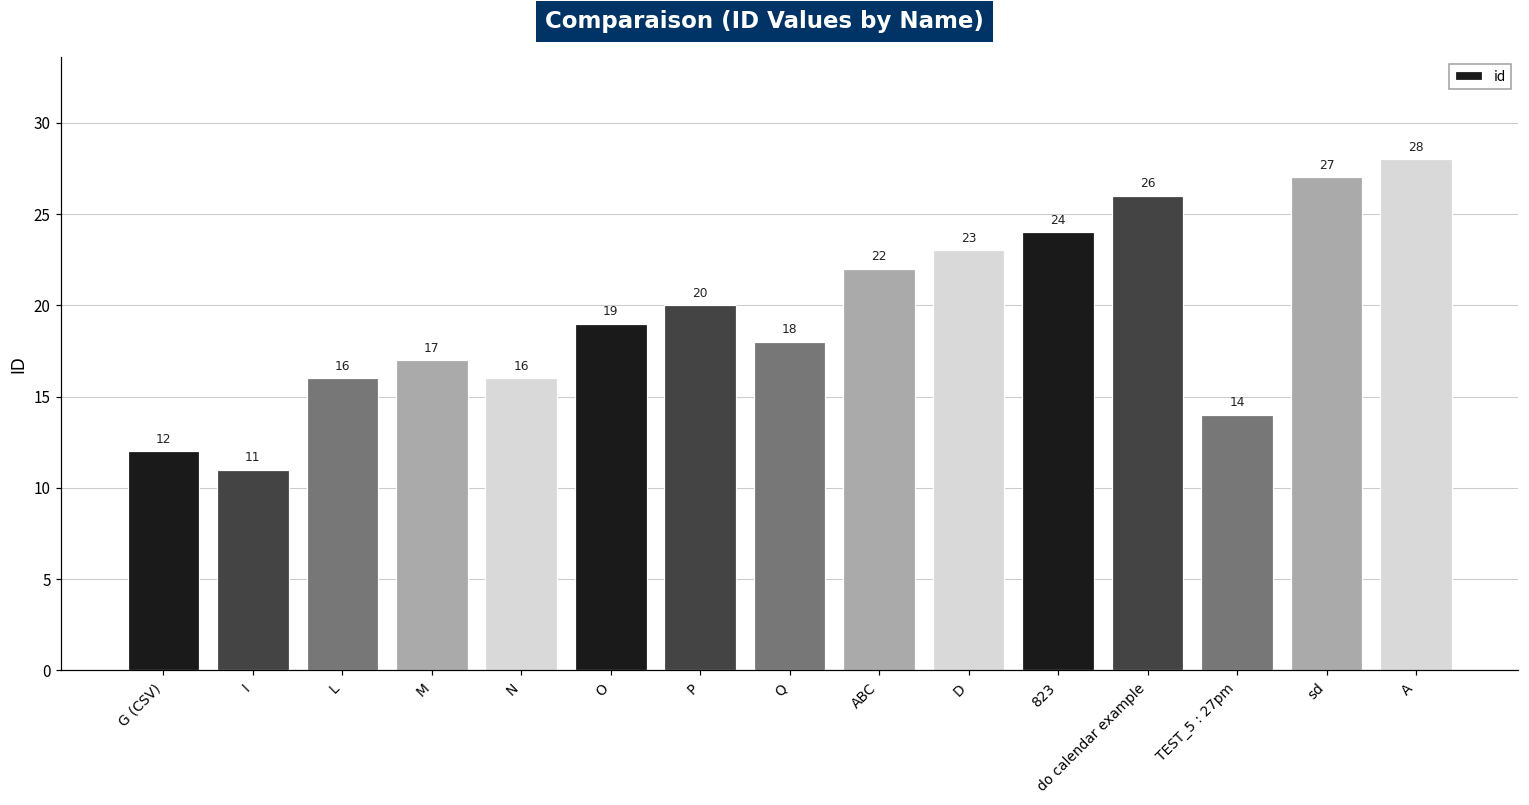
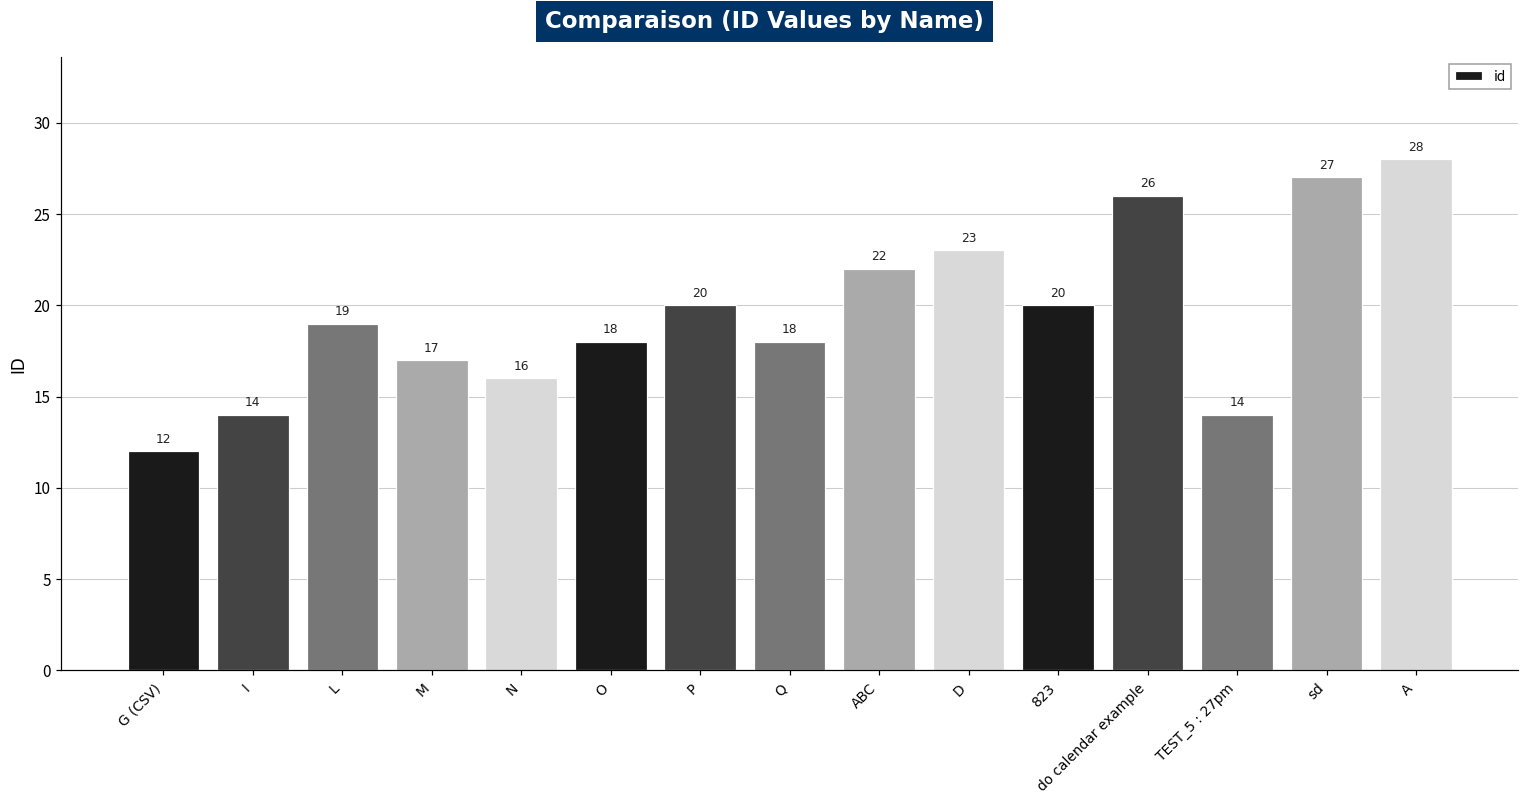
I: 11 -> 14
L: 16 -> 19
O: 19 -> 18
823: 24 -> 20
